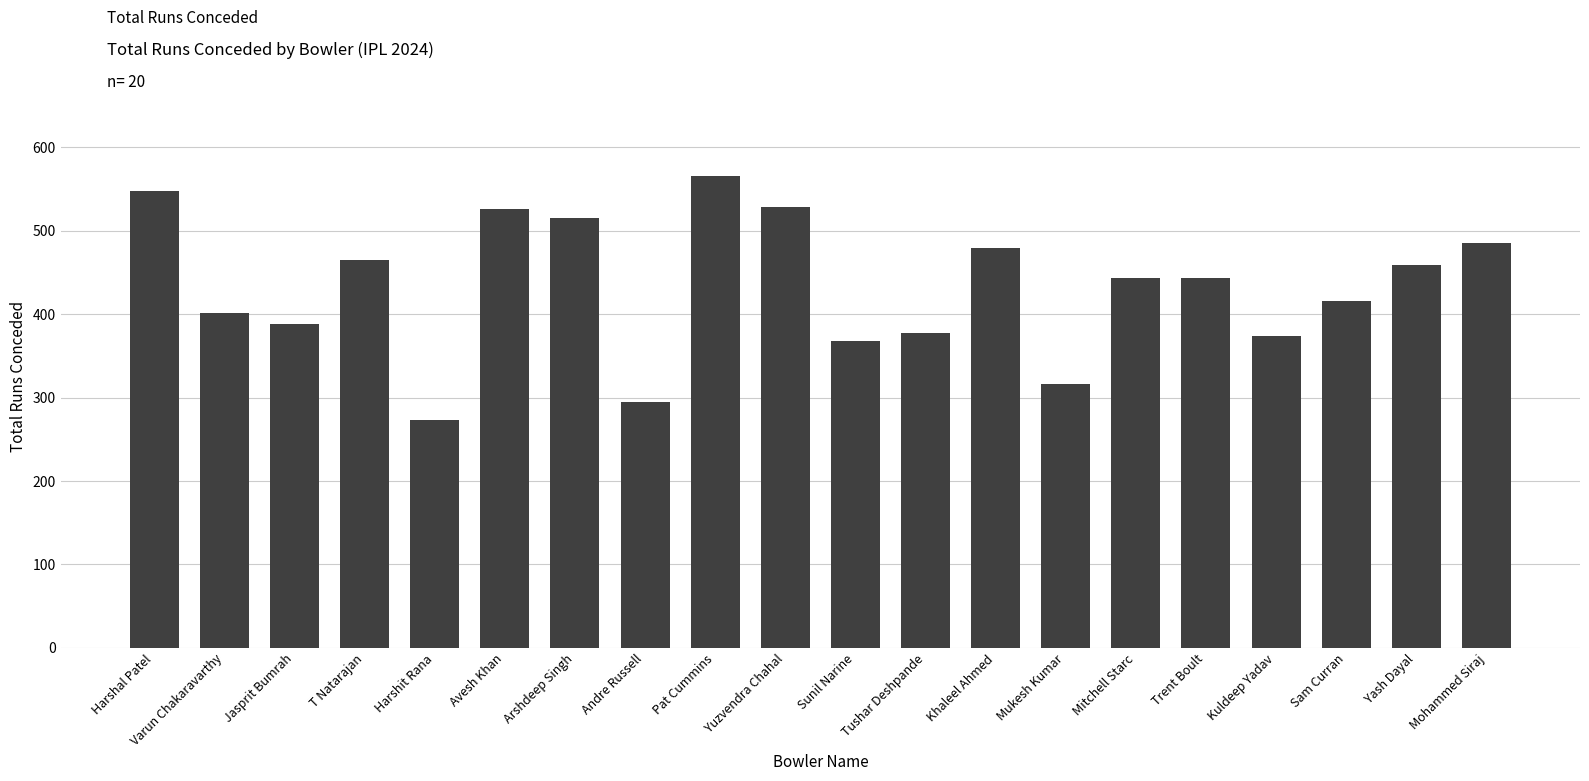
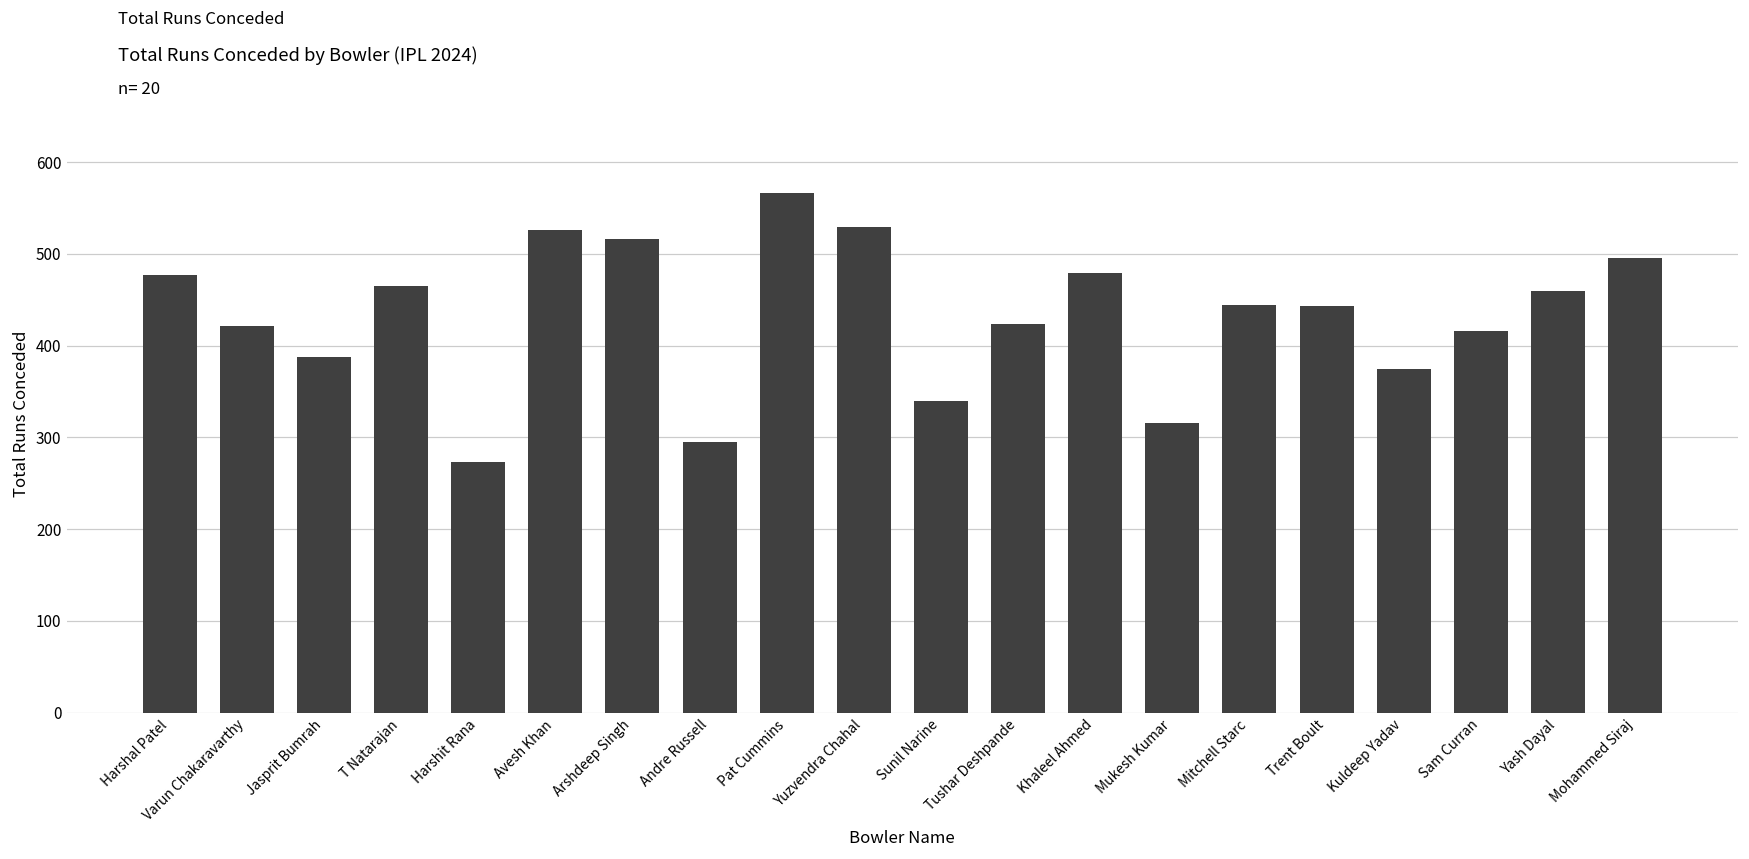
Harshal Patel: 550 -> 480
Varun Chakaravarthy: 400 -> 420
Sunil Narine: 370 -> 340
Tushar Deshpande: 380 -> 420
Mohammed Siraj: 490 -> 500
